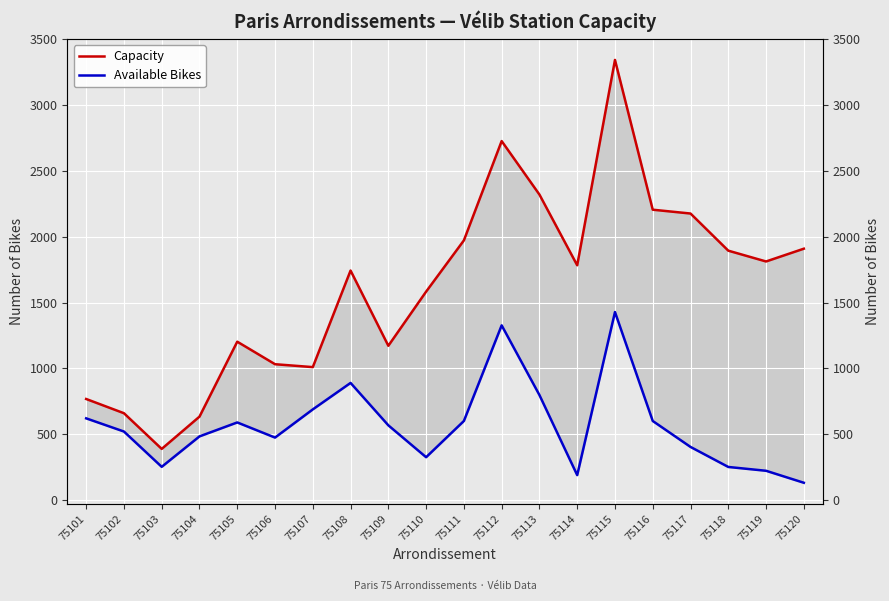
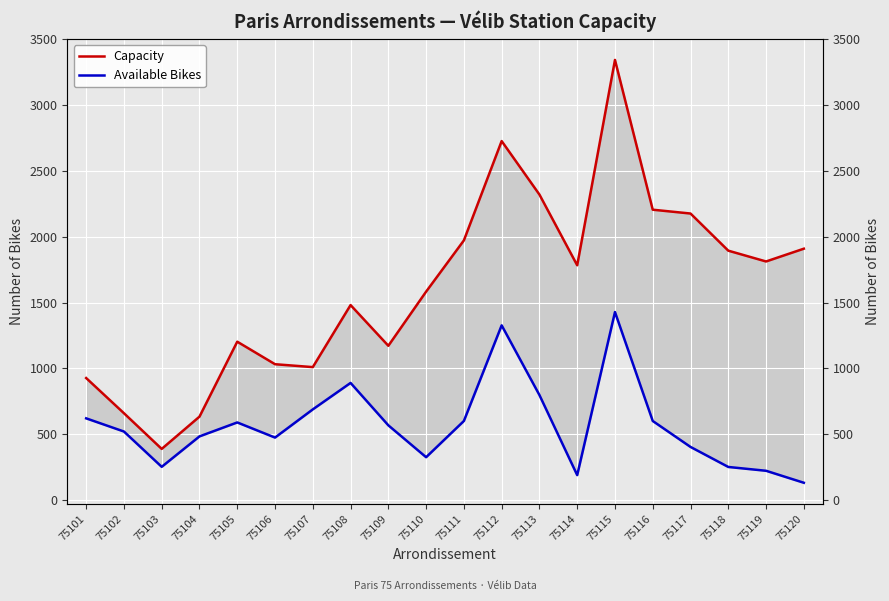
Capacity, 75101: 770 -> 930
Capacity, 75108: 1740 -> 1480
